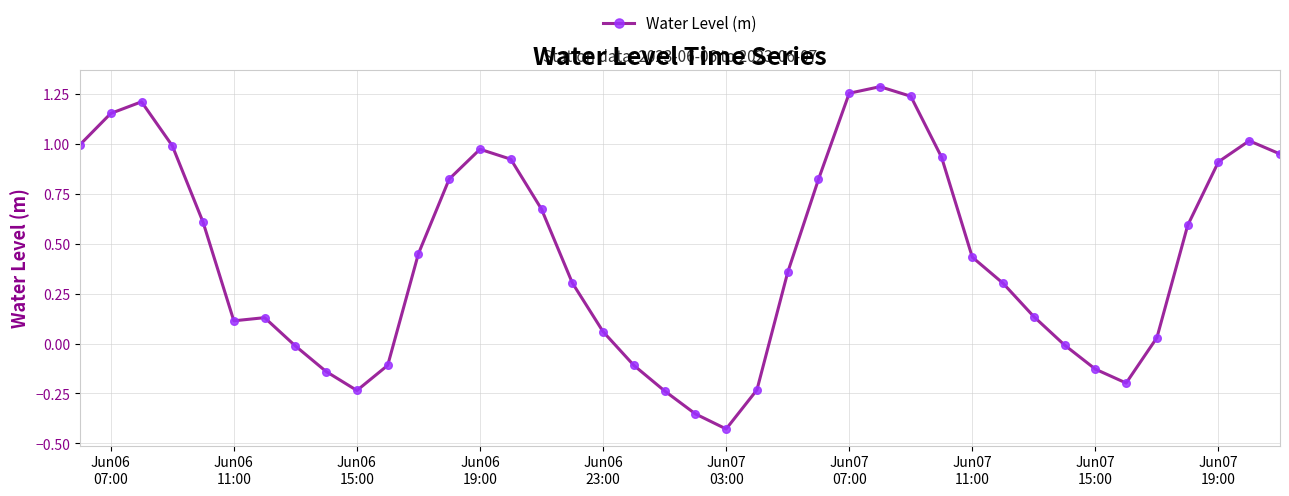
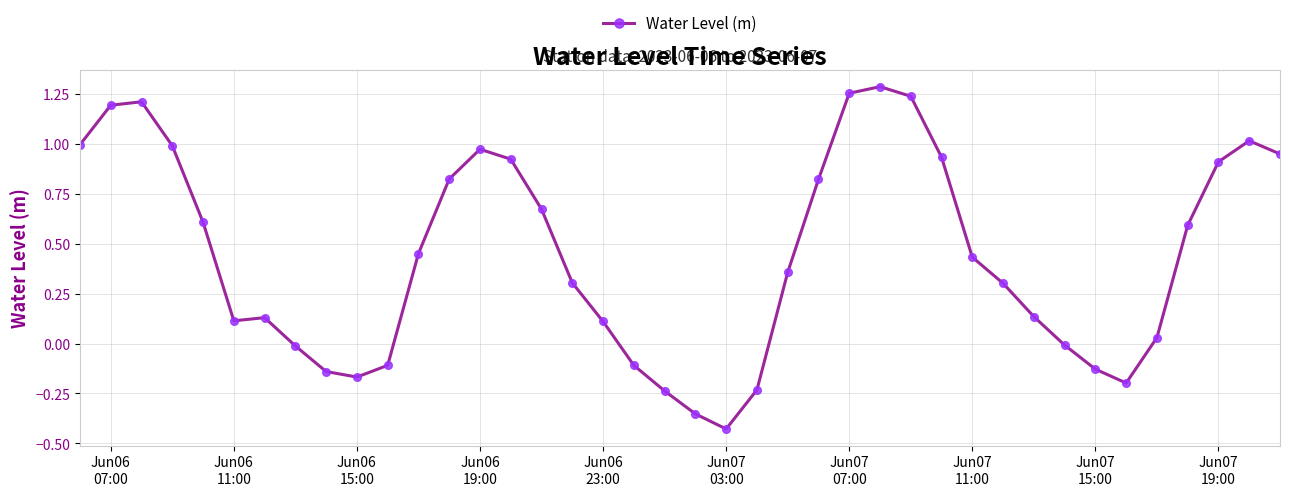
Jun06 07:00: 1.15 -> 1.19
Jun06 15:00: -0.23 -> -0.17
Jun06 23:00: 0.06 -> 0.11
